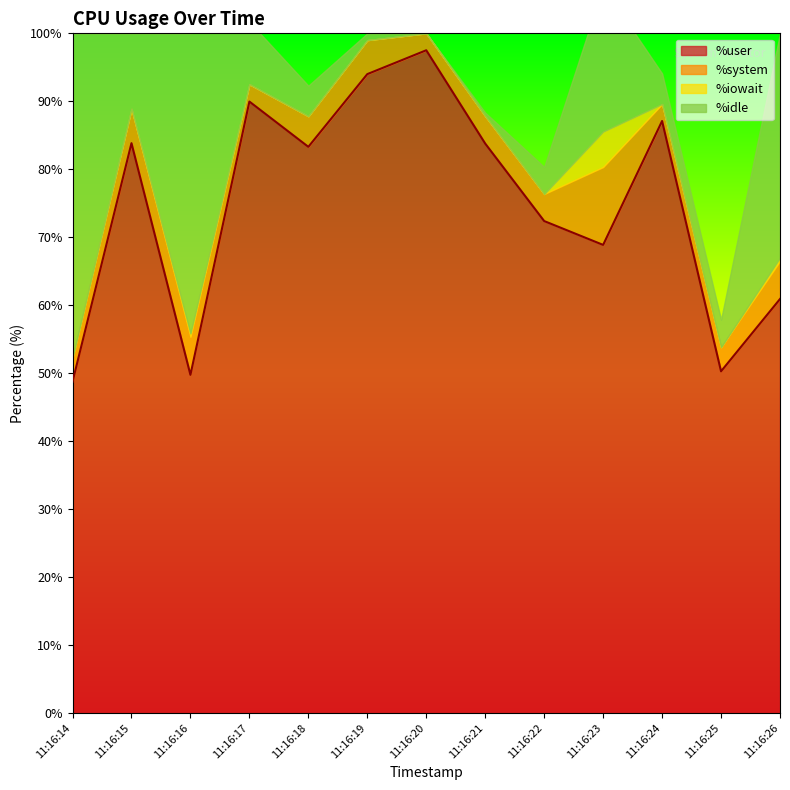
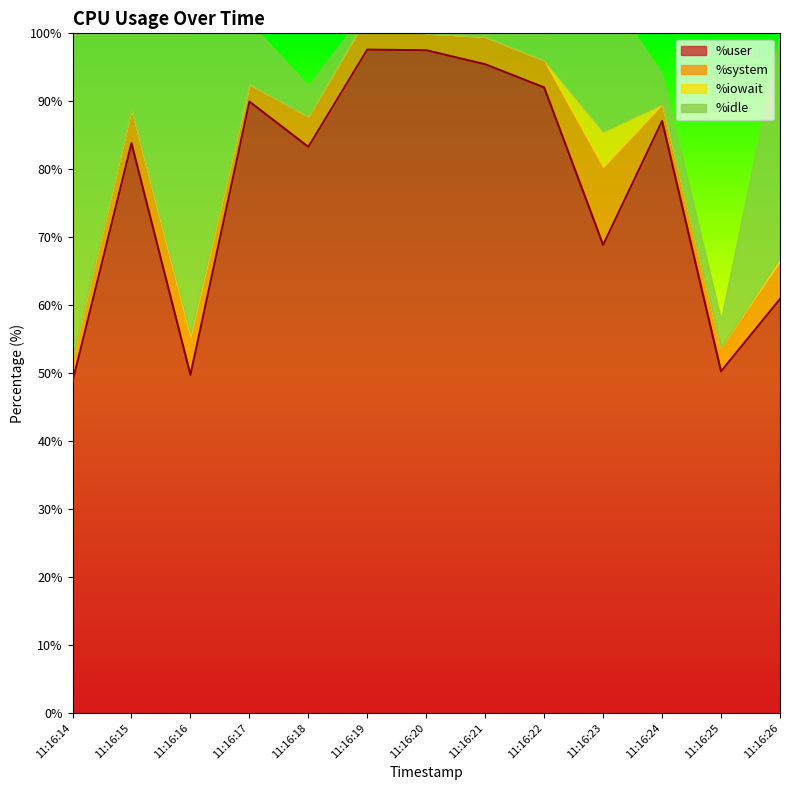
%user, 11:16:19: 94% -> 98%
%user, 11:16:21: 84% -> 95%
%user, 11:16:22: 72% -> 92%
